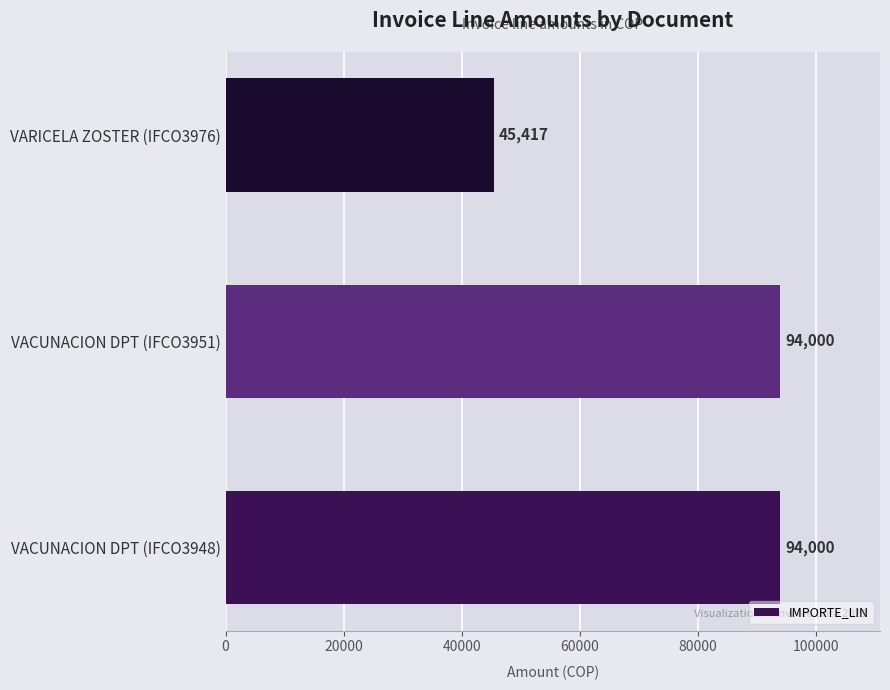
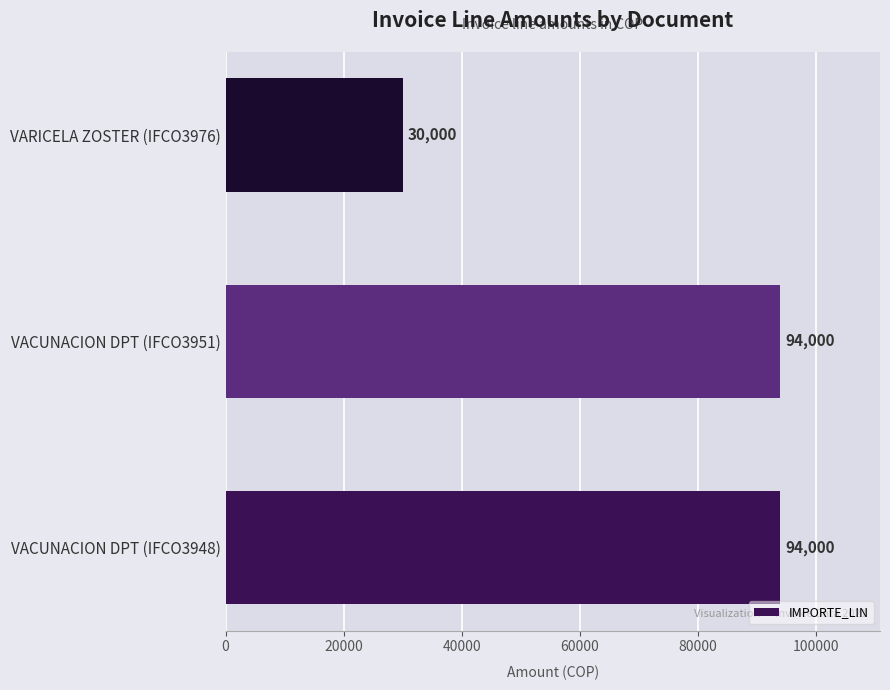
VARICELA ZOSTER (IFCO3976): 45,417 -> 30,000
